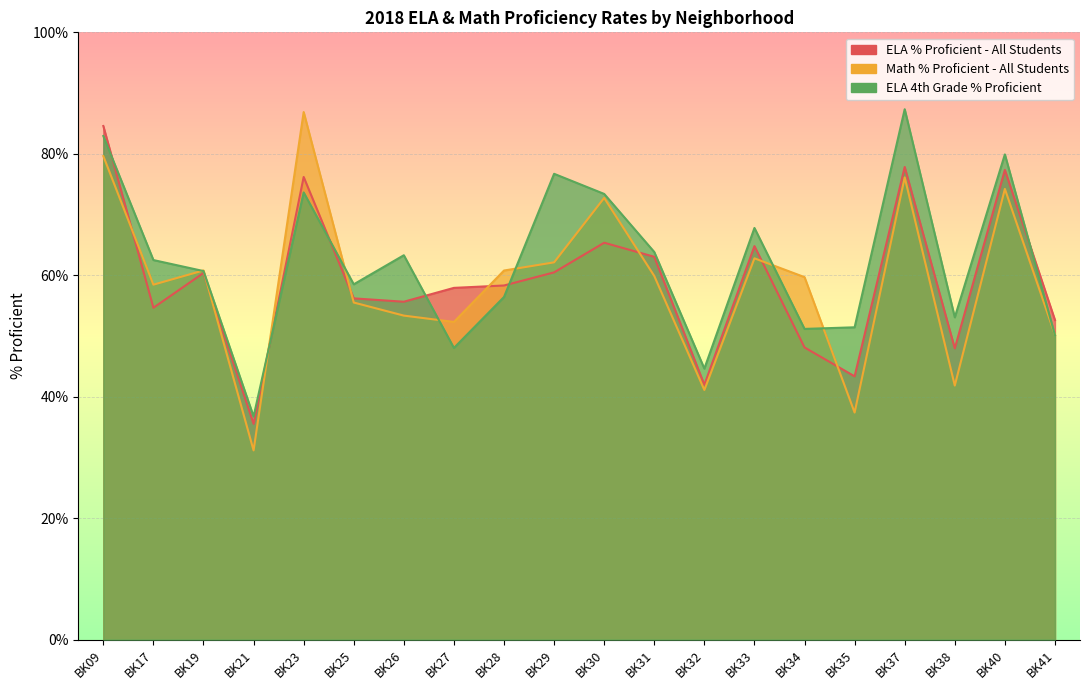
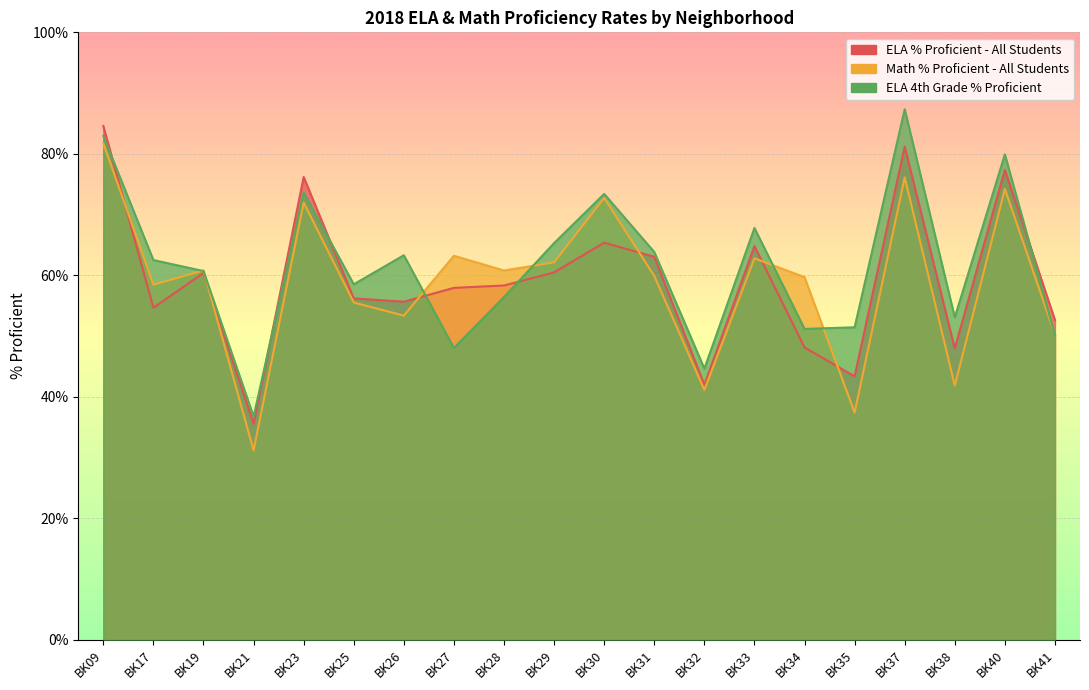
Math % Proficient - All Students, BK09: 80% -> 82%
Math % Proficient - All Students, BK23: 87% -> 72%
Math % Proficient - All Students, BK27: 52% -> 63%
ELA 4th Grade % Proficient, BK29: 77% -> 65%
ELA % Proficient - All Students, BK37: 78% -> 81%
